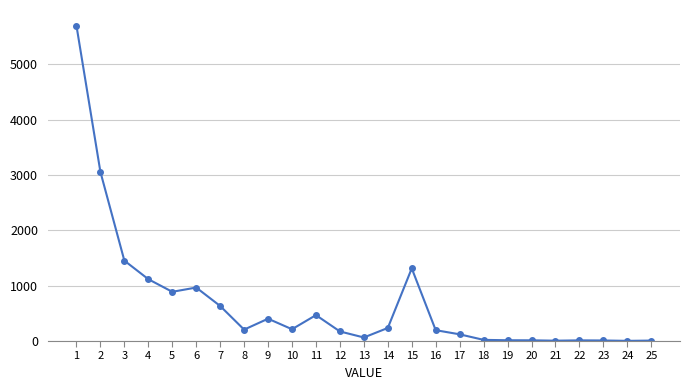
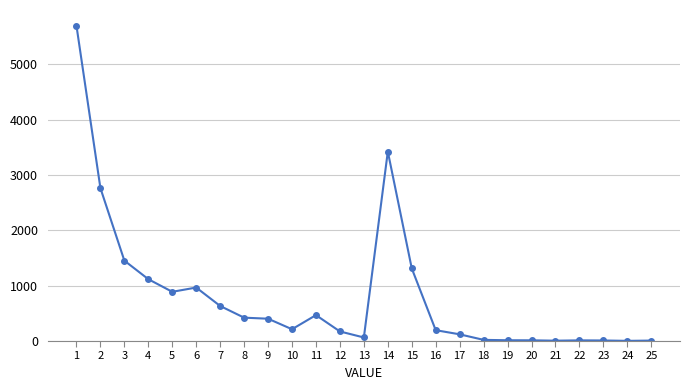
2: 3100 -> 2800
8: 200 -> 400
14: 200 -> 3400
